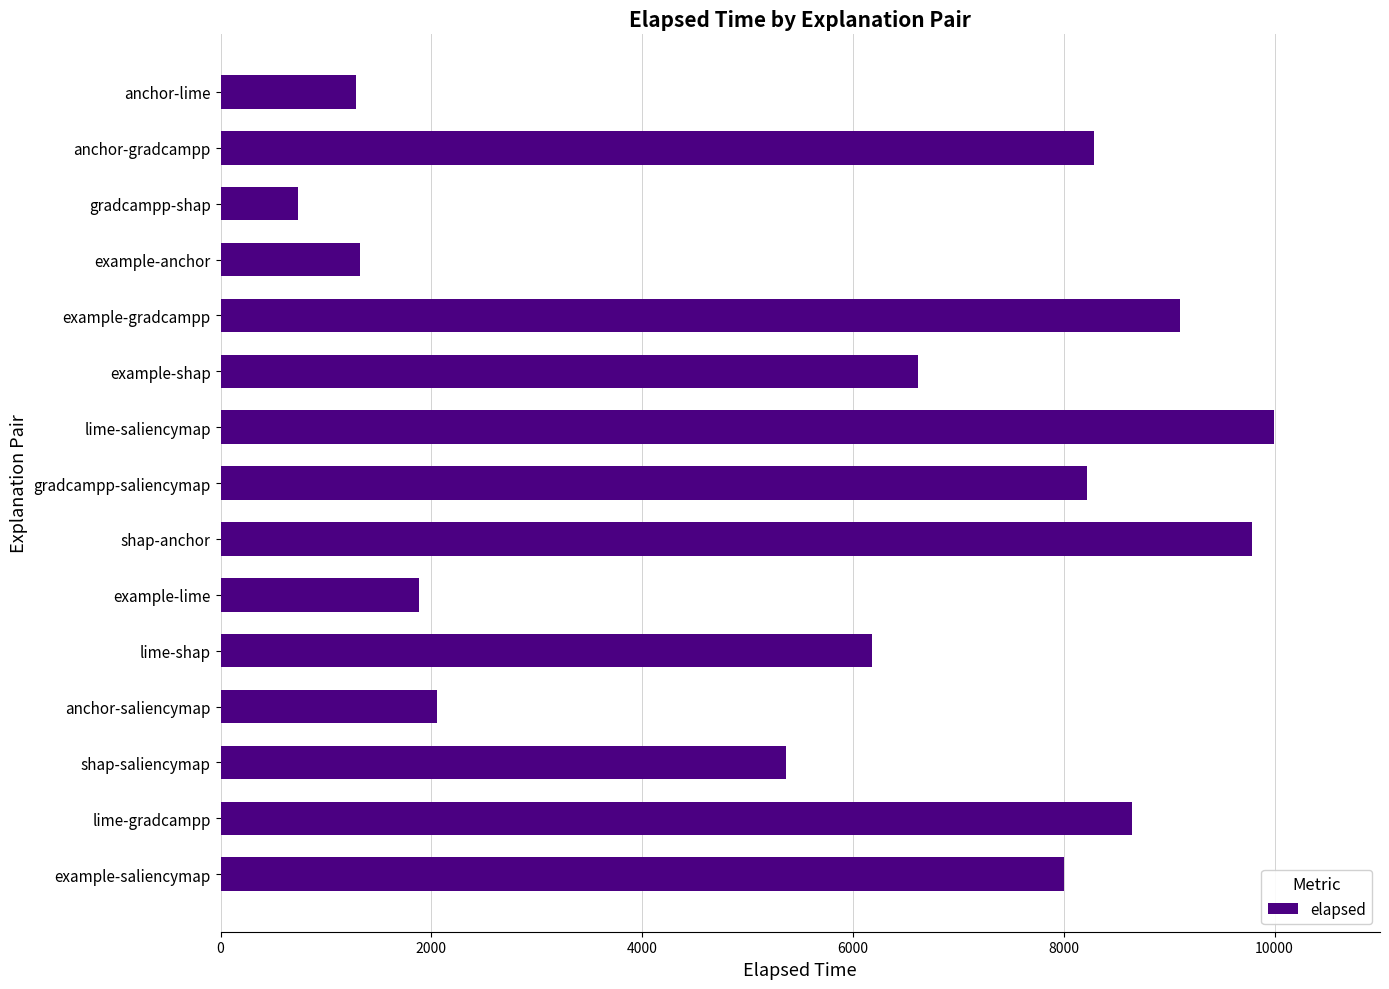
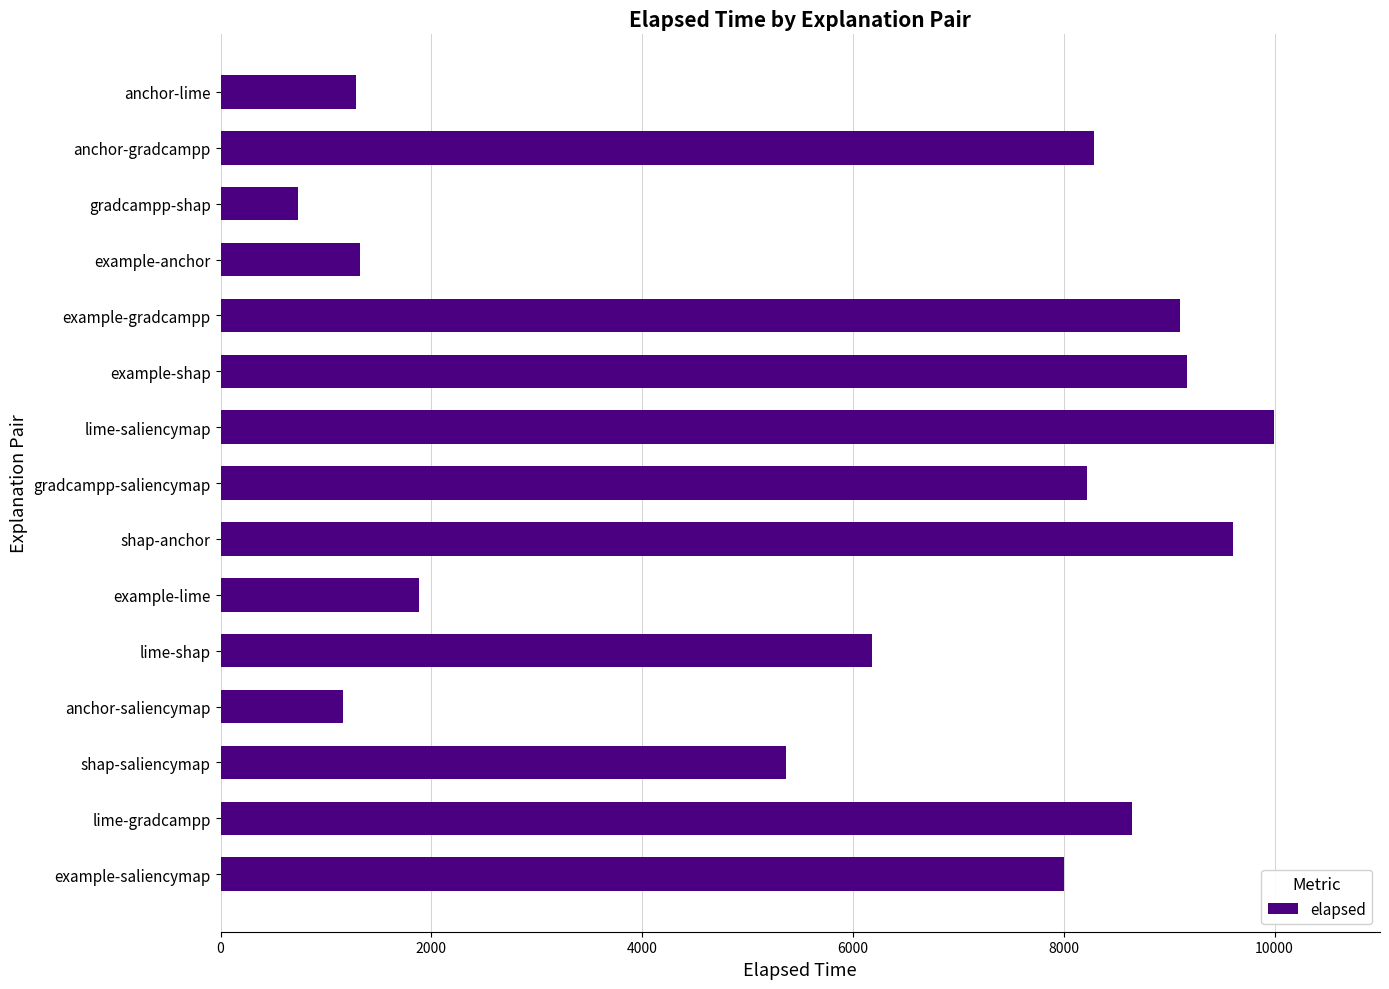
example-shap: 6610 -> 9170
shap-anchor: 9780 -> 9600
anchor-saliencymap: 2050 -> 1160
